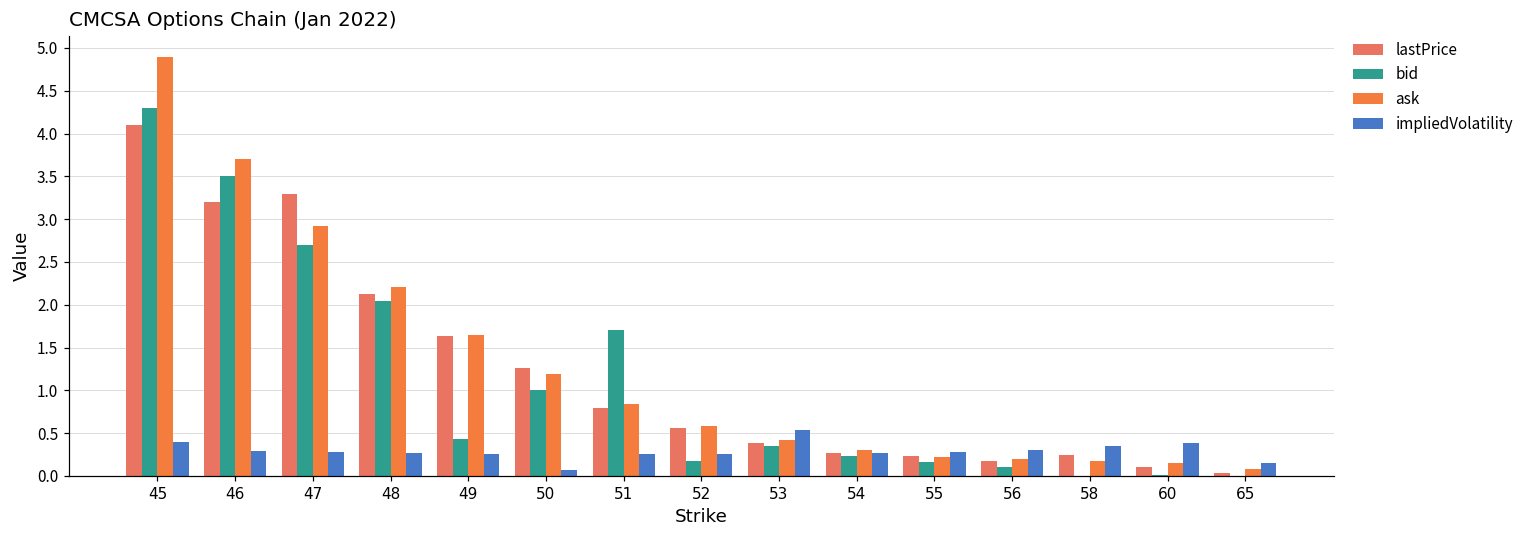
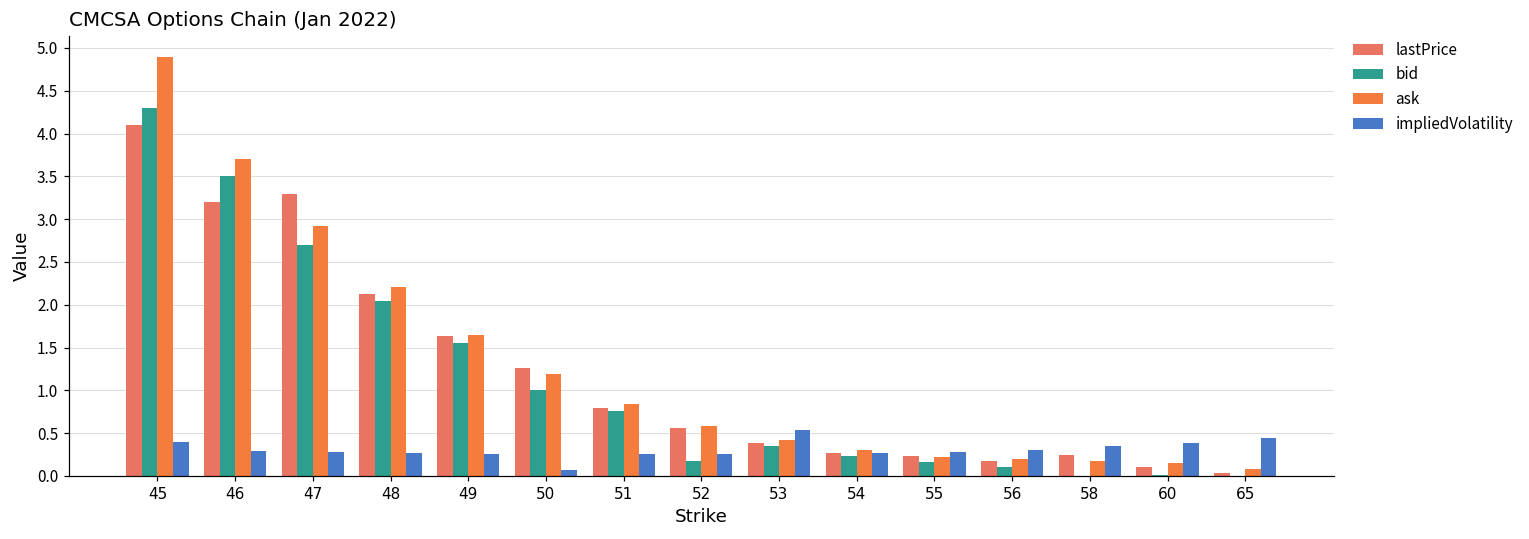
bid, 49: 0.4 -> 1.6
bid, 51: 1.7 -> 0.8
impliedVolatility, 65: 0.1 -> 0.4
